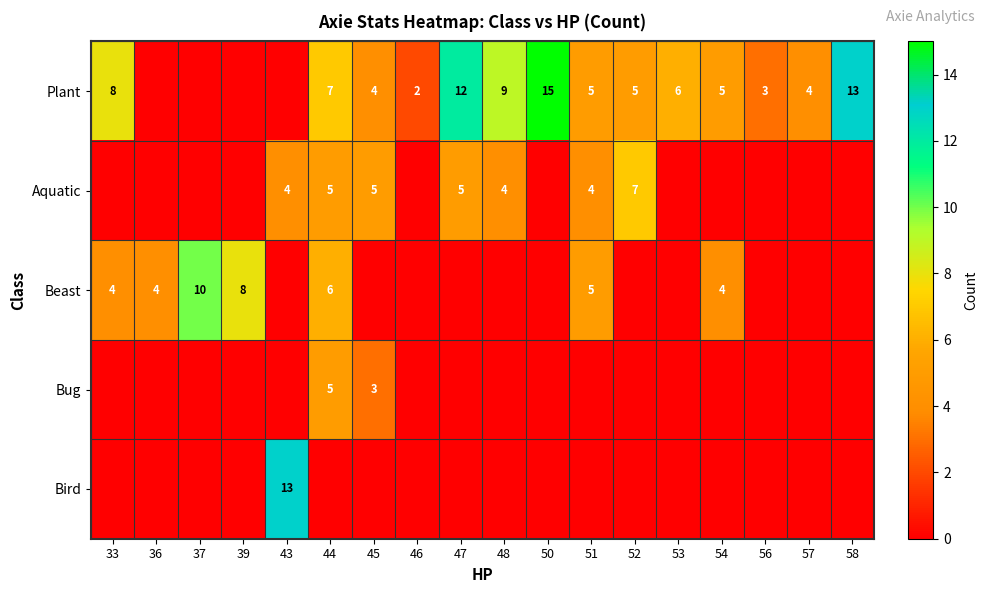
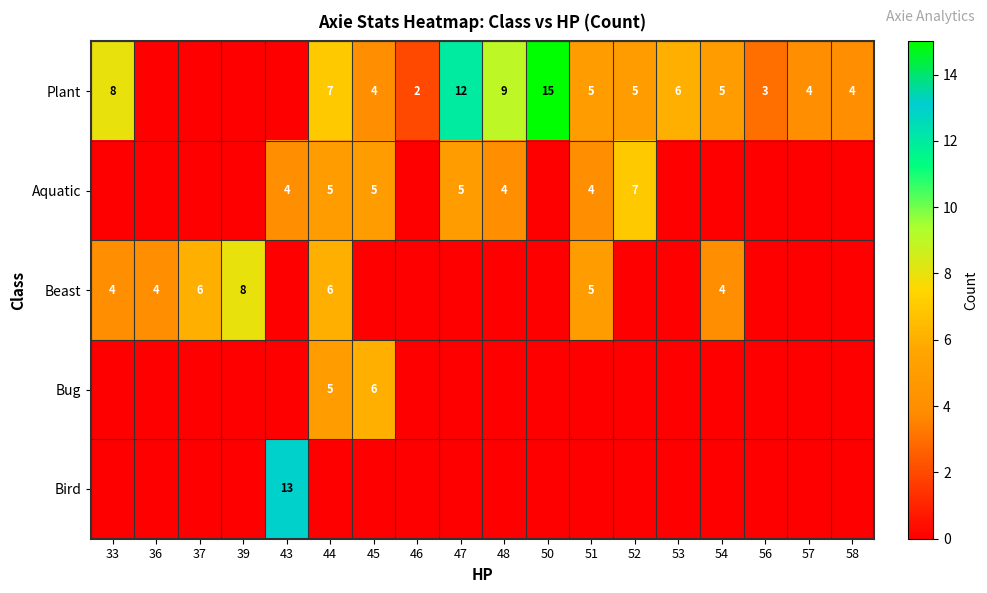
Plant, 58: 13 -> 4
Beast, 37: 10 -> 6
Bug, 45: 3 -> 6
